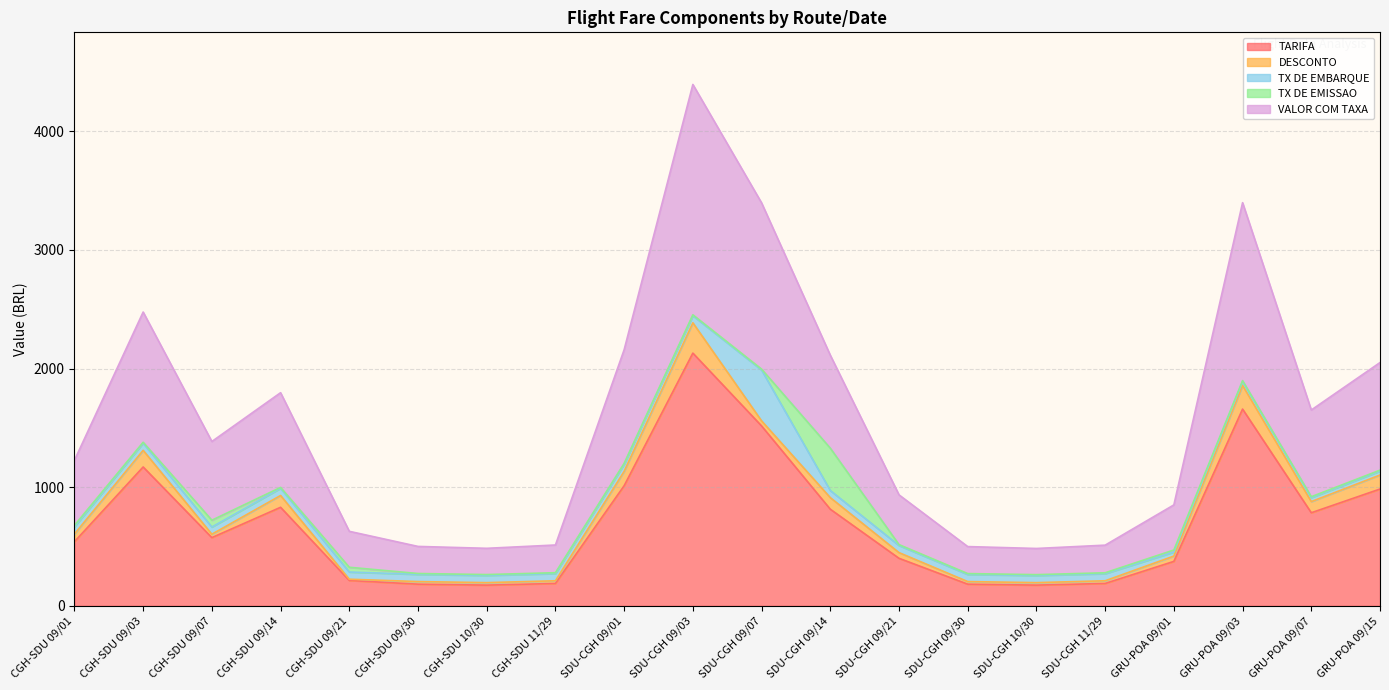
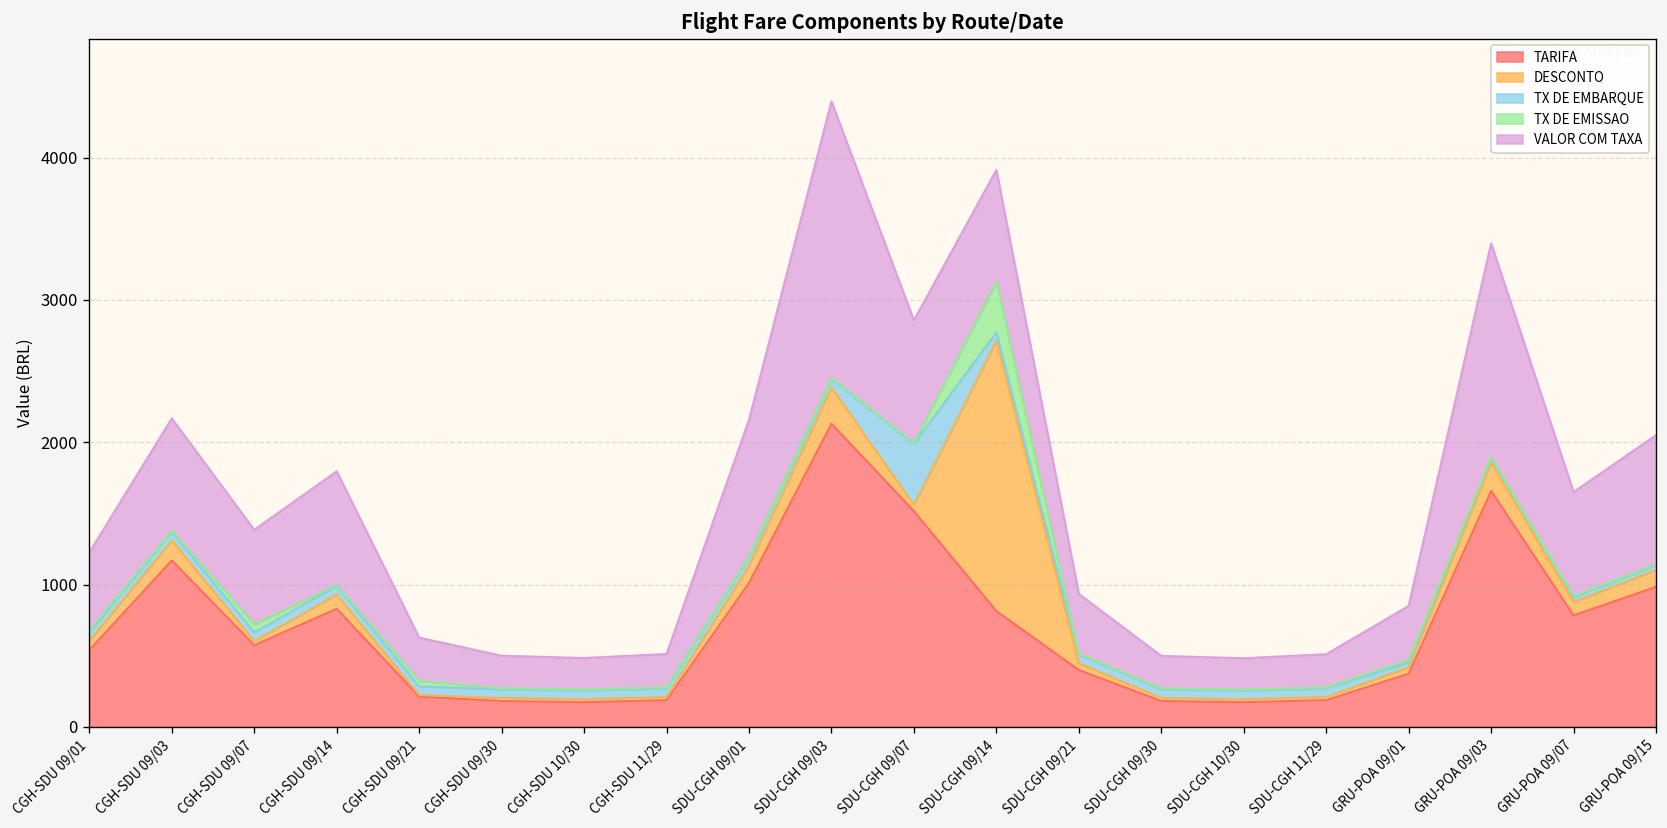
VALOR COM TAXA, CGH-SDU 09/03: 1100 -> 790
VALOR COM TAXA, SDU-CGH 09/07: 1400 -> 860
DESCONTO, SDU-CGH 09/14: 100 -> 1900
